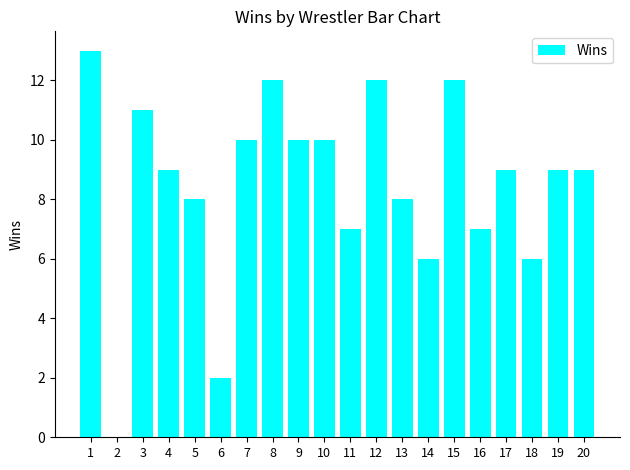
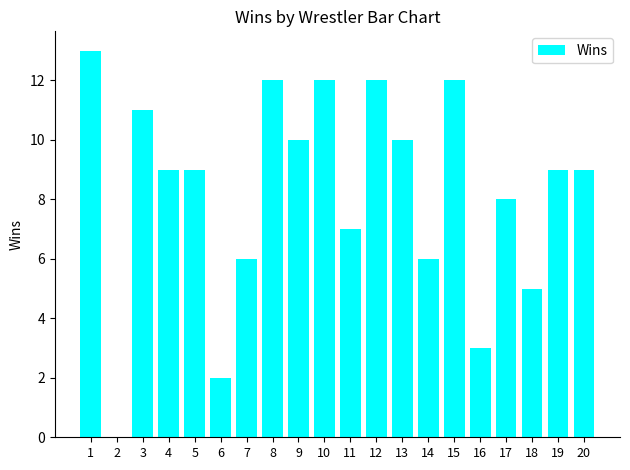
5: 8 -> 9
7: 10 -> 6
10: 10 -> 12
13: 8 -> 10
16: 7 -> 3
17: 9 -> 8
18: 6 -> 5
